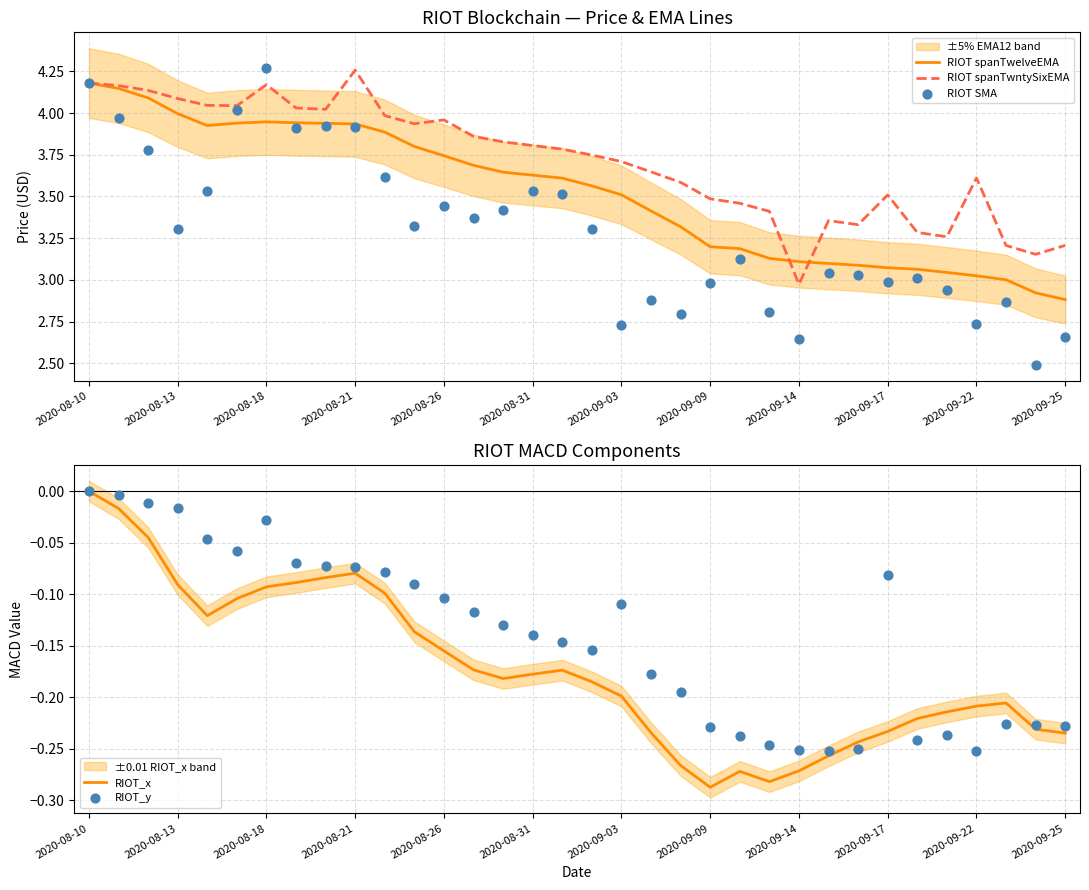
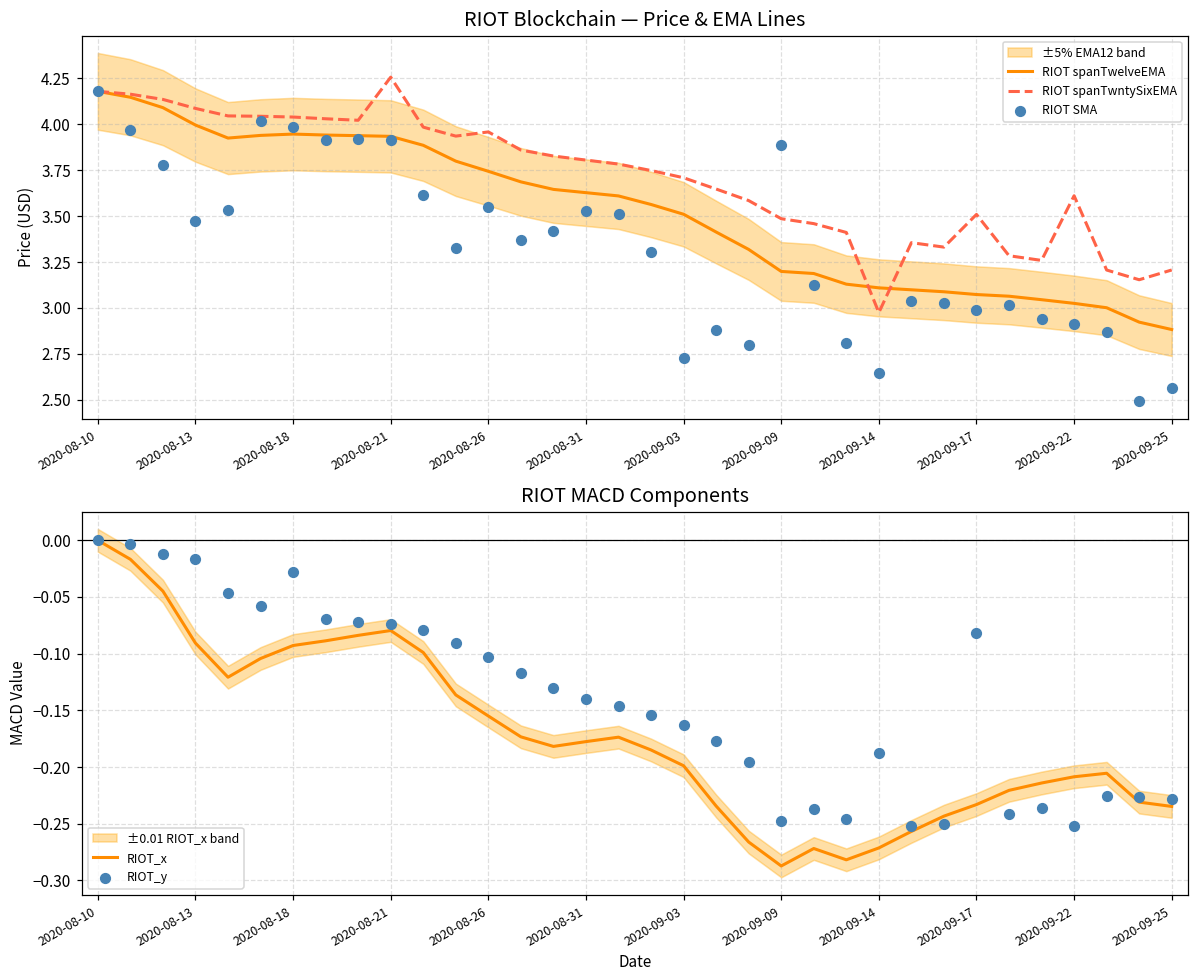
RIOT Blockchain — Price & EMA Lines, RIOT SMA, 2020-08-13: 3.30 -> 3.48
RIOT Blockchain — Price & EMA Lines, RIOT spanTwntySixEMA, 2020-08-18: 4.17 -> 4.04
RIOT Blockchain — Price & EMA Lines, RIOT SMA, 2020-08-18: 4.27 -> 3.99
RIOT Blockchain — Price & EMA Lines, RIOT SMA, 2020-08-26: 3.44 -> 3.55
RIOT Blockchain — Price & EMA Lines, RIOT SMA, 2020-09-09: 2.98 -> 3.89
RIOT Blockchain — Price & EMA Lines, RIOT SMA, 2020-09-22: 2.73 -> 2.92
RIOT Blockchain — Price & EMA Lines, RIOT SMA, 2020-09-25: 2.66 -> 2.56
RIOT MACD Components, RIOT_y, 2020-09-03: -0.109 -> -0.163
RIOT MACD Components, RIOT_y, 2020-09-09: -0.228 -> -0.247
RIOT MACD Components, RIOT_y, 2020-09-14: -0.251 -> -0.187
